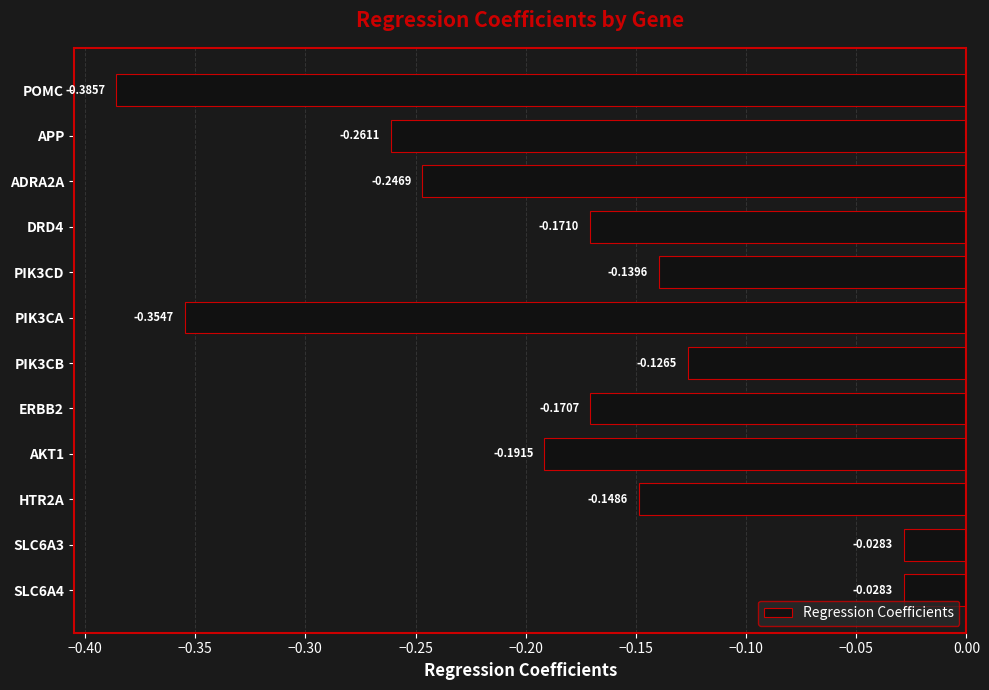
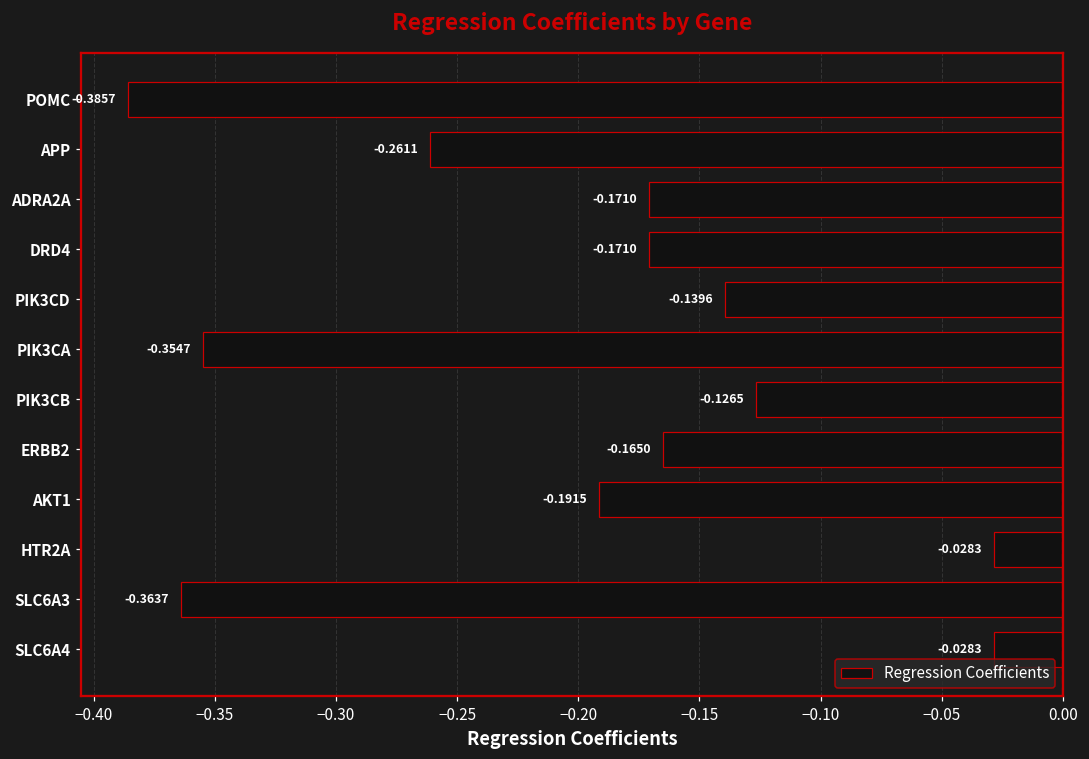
ADRA2A: -0.2469 -> -0.1710
ERBB2: -0.1707 -> -0.1650
HTR2A: -0.1486 -> -0.0283
SLC6A3: -0.0283 -> -0.3637
